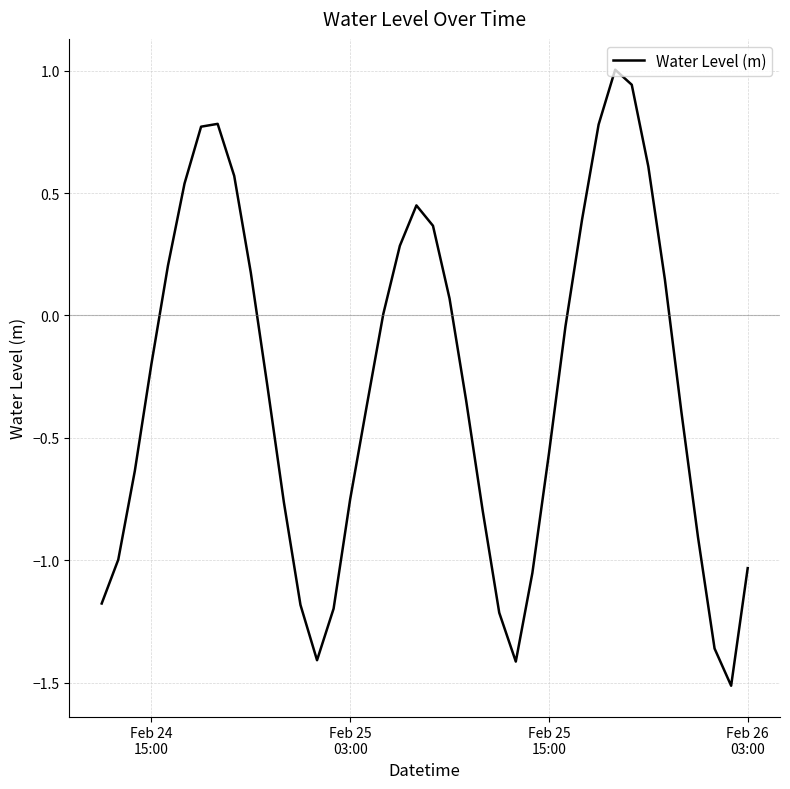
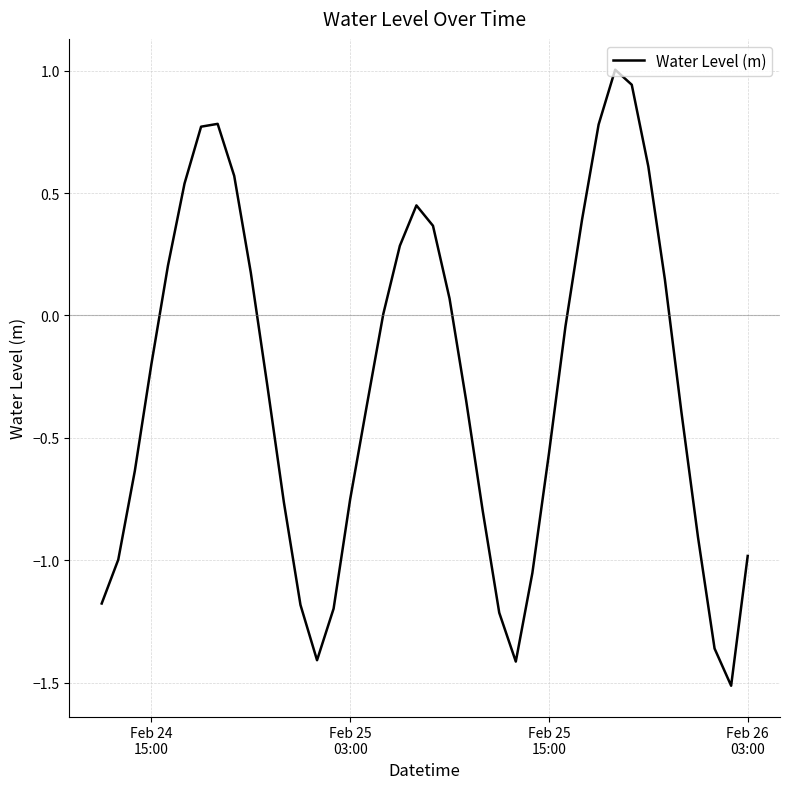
Feb 26 03:00: -1.03 -> -0.98
